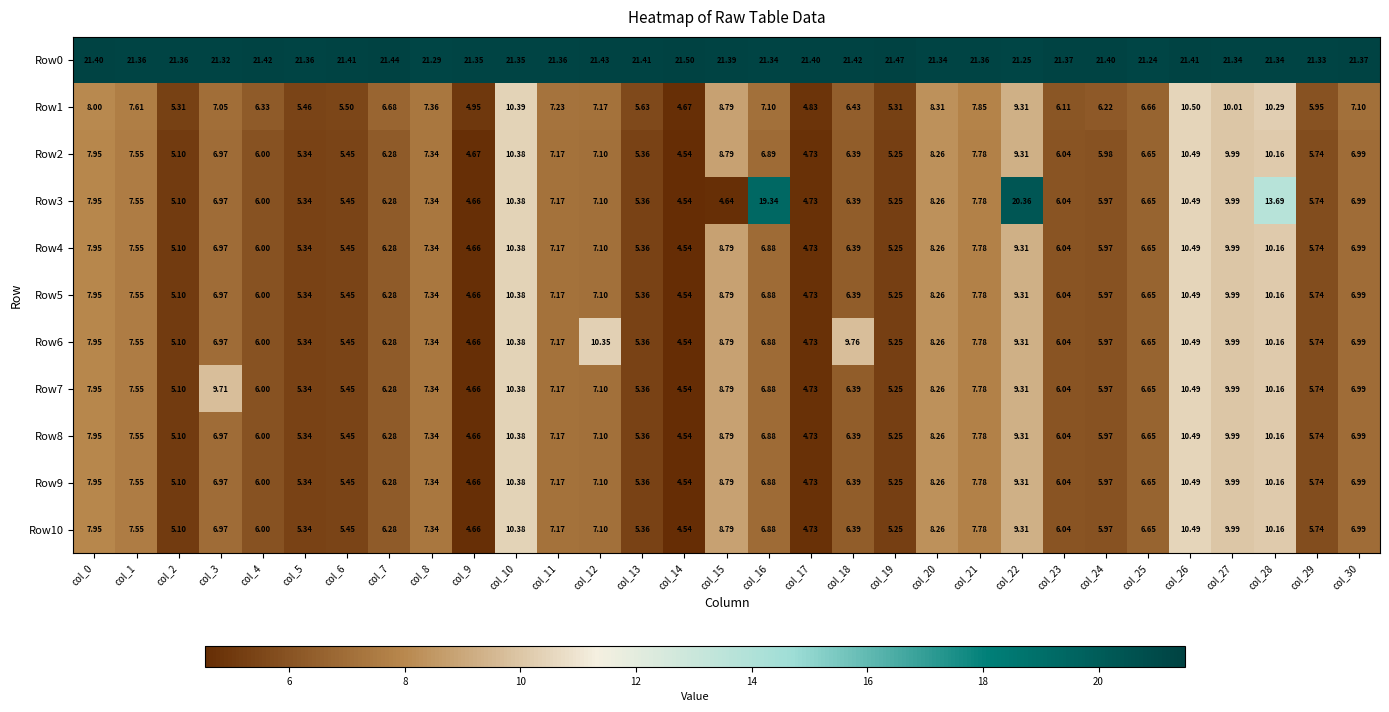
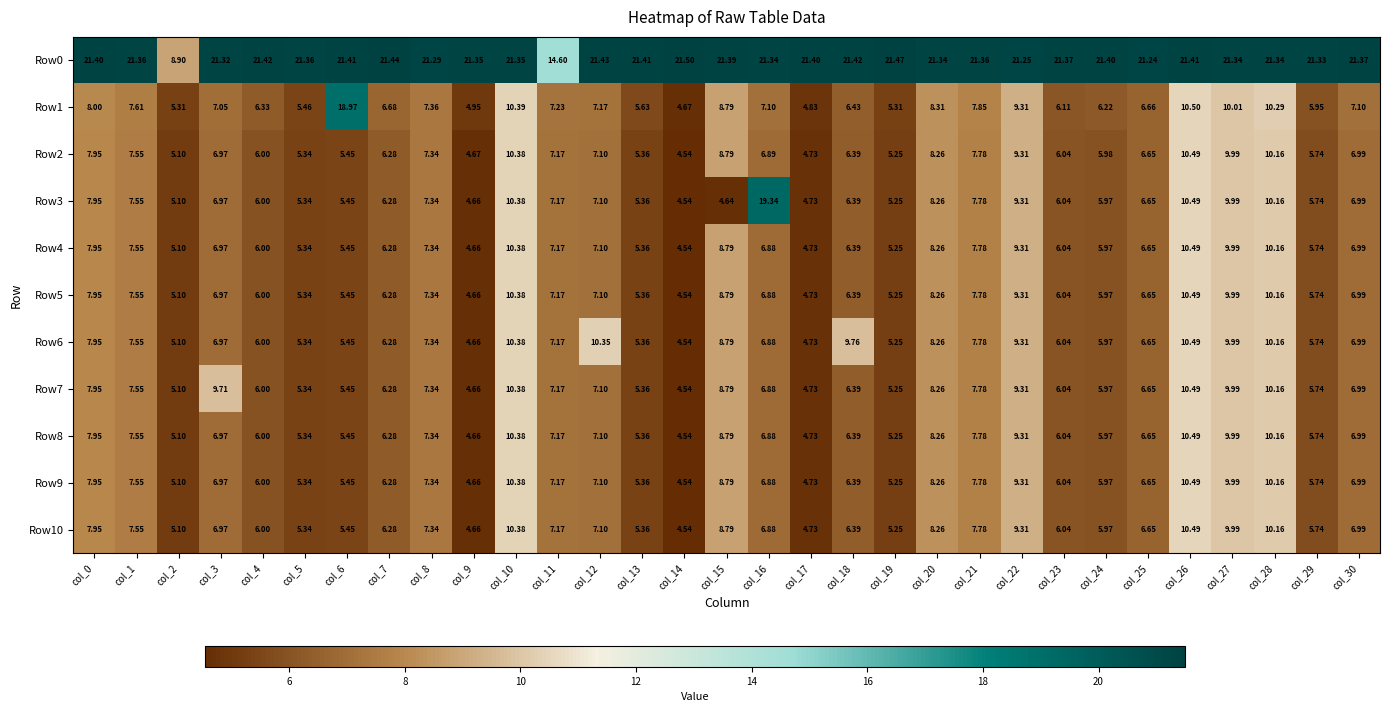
Row0, col_2: 21.36 -> 8.90
Row0, col_11: 21.36 -> 14.60
Row1, col_6: 5.50 -> 18.97
Row3, col_22: 20.36 -> 9.31
Row3, col_28: 13.69 -> 10.16
